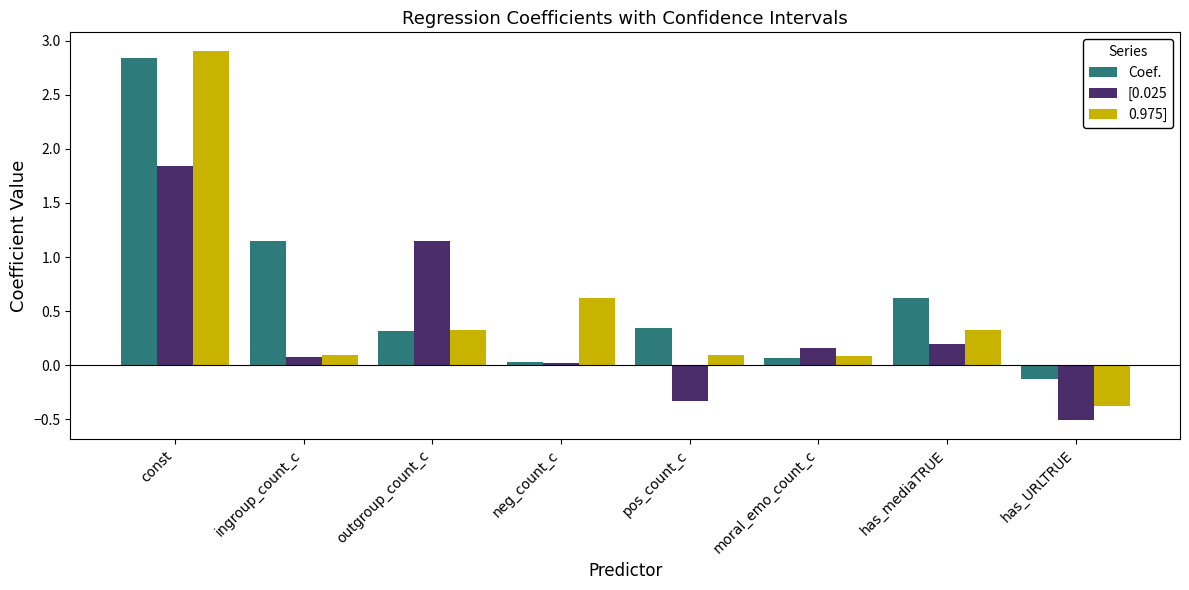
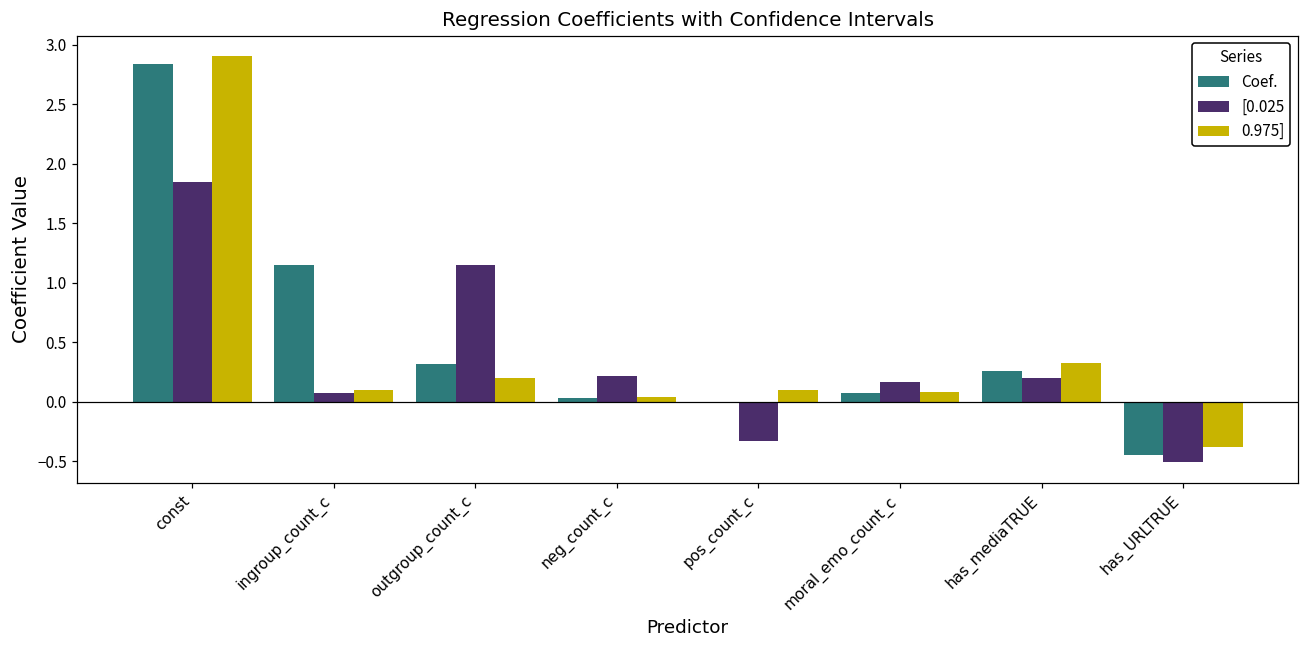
0.975], outgroup_count_c: 0.33 -> 0.20
[0.025, neg_count_c: 0.02 -> 0.22
0.975], neg_count_c: 0.62 -> 0.04
Coef., pos_count_c: 0.34 -> 0.00
Coef., has_mediaTRUE: 0.62 -> 0.26
Coef., has_URLTRUE: -0.13 -> -0.44
